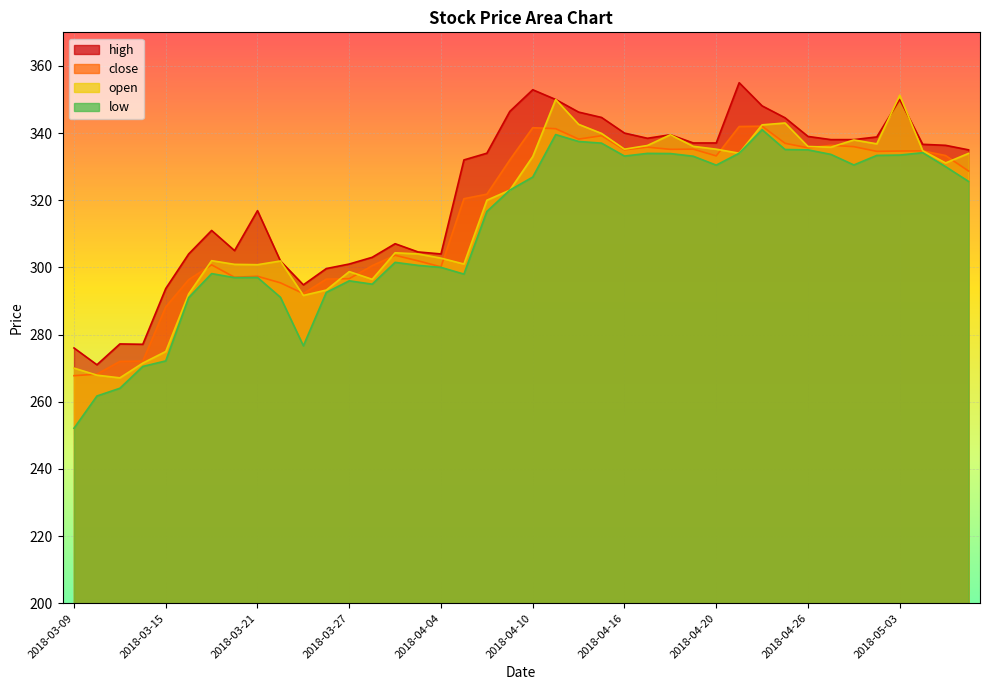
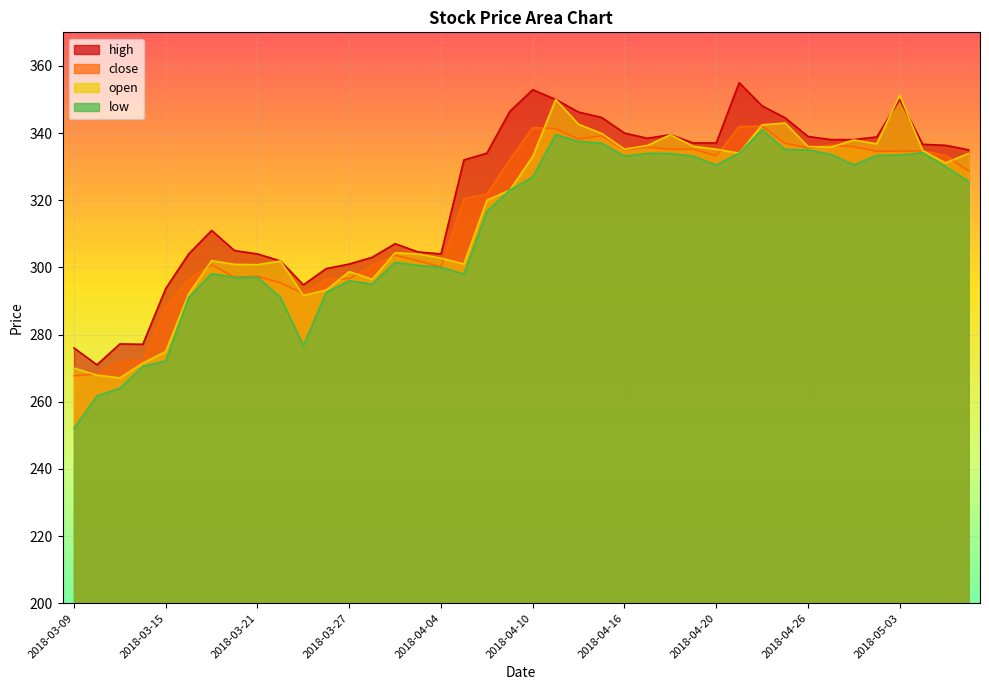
high, 2018-03-21: 317 -> 304
